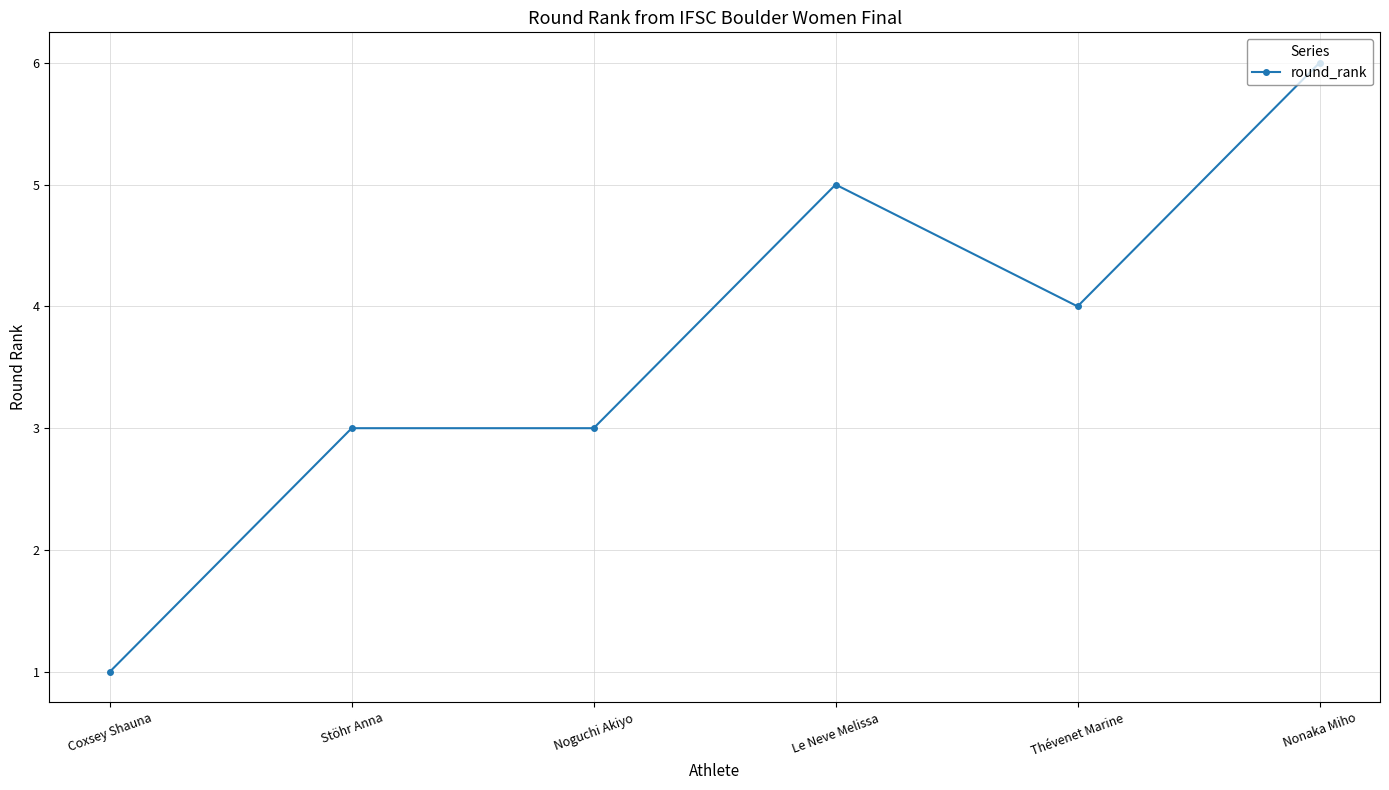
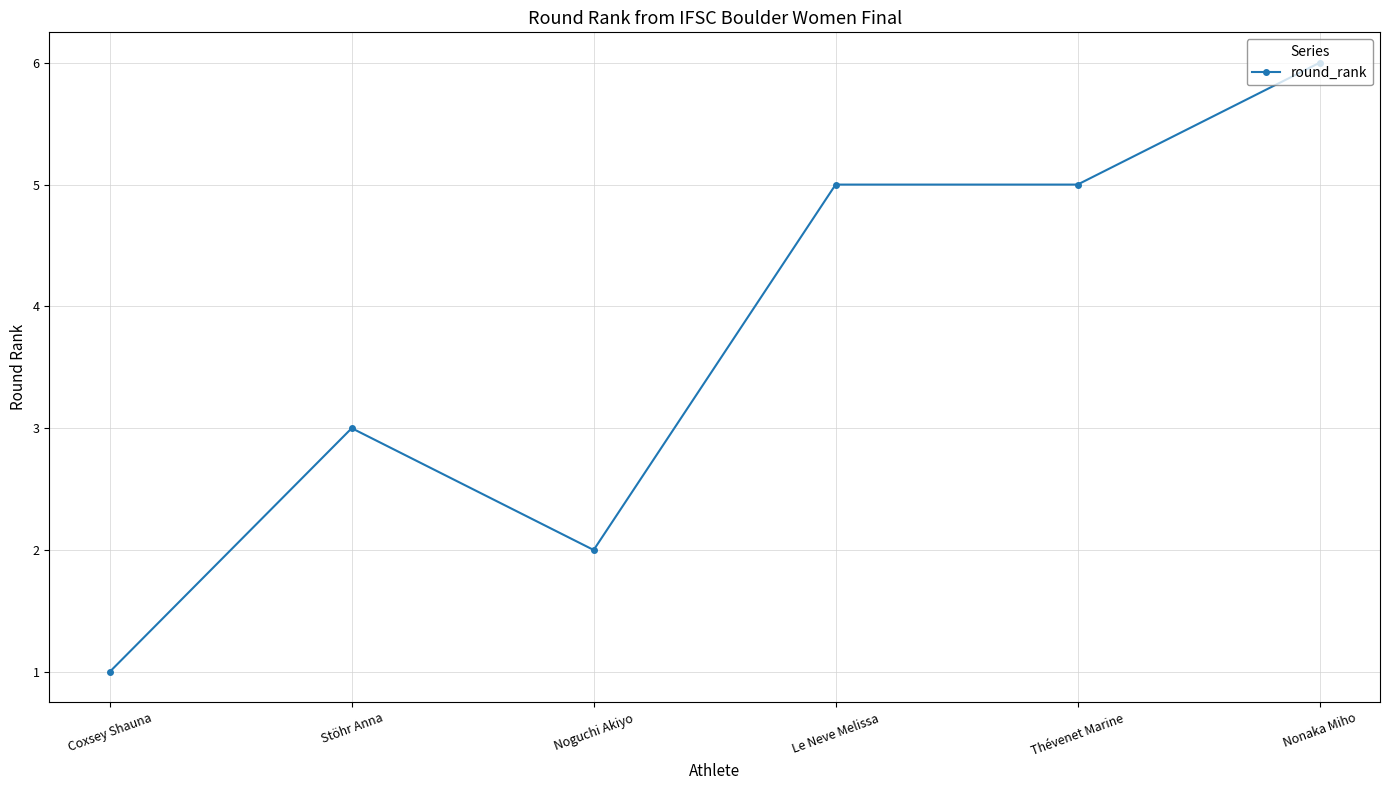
Noguchi Akiyo: 3 -> 2
Thévenet Marine: 4 -> 5
